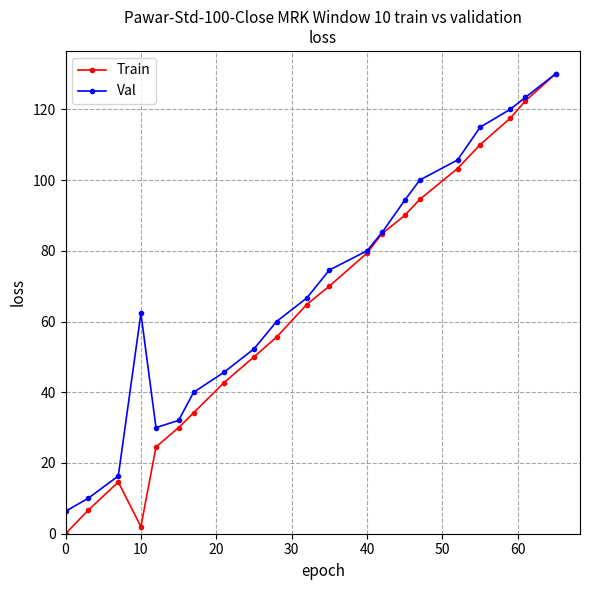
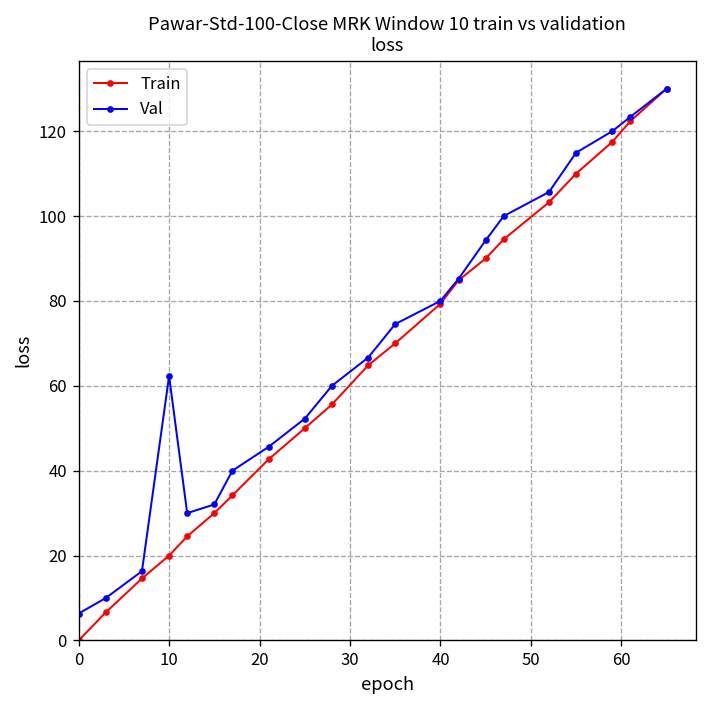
Train, 10: 2 -> 20
